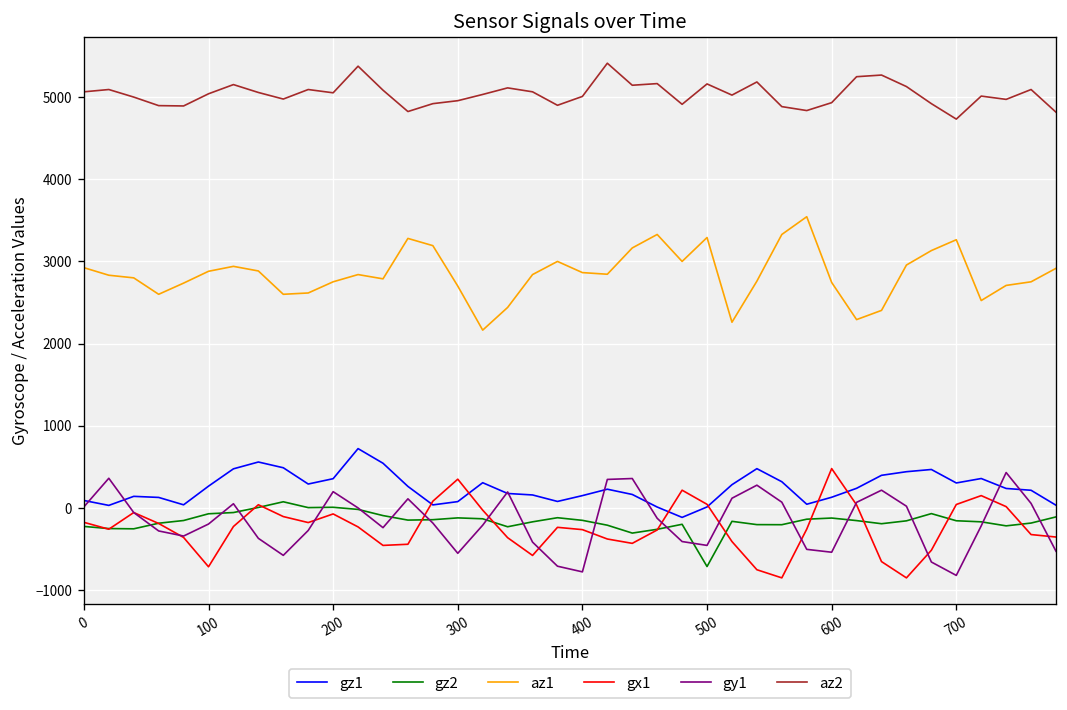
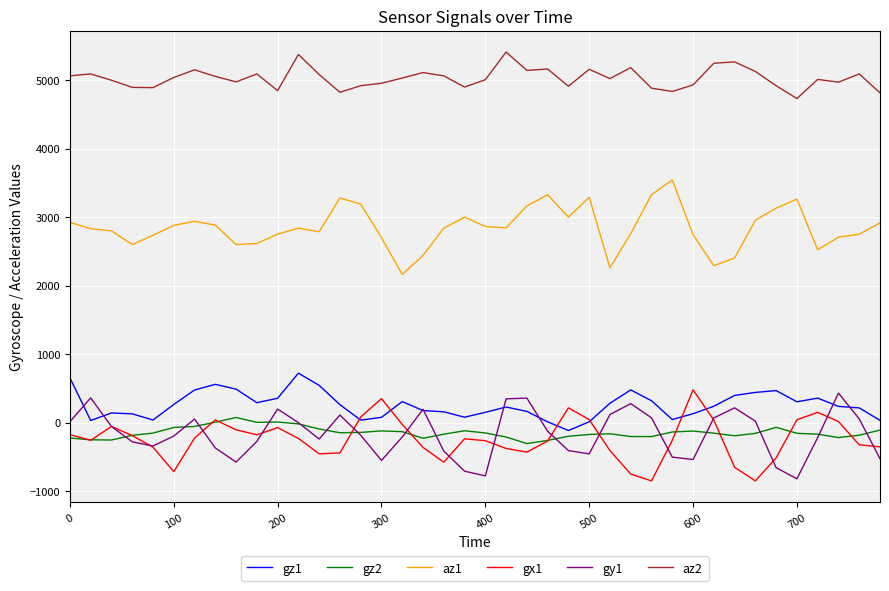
gz1, 0: 100 -> 700
az2, 200: 5100 -> 4800
gz2, 500: -700 -> -200
